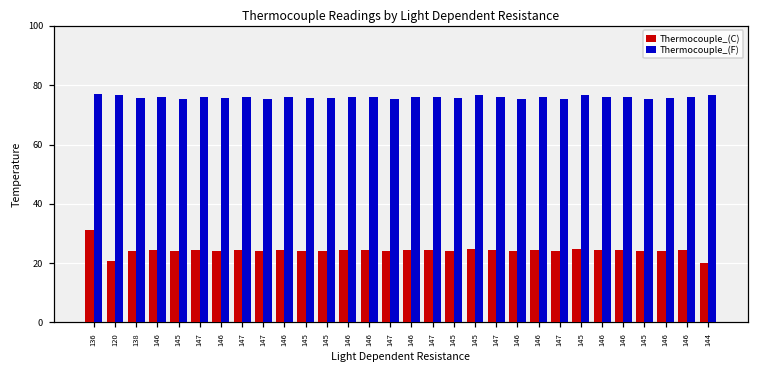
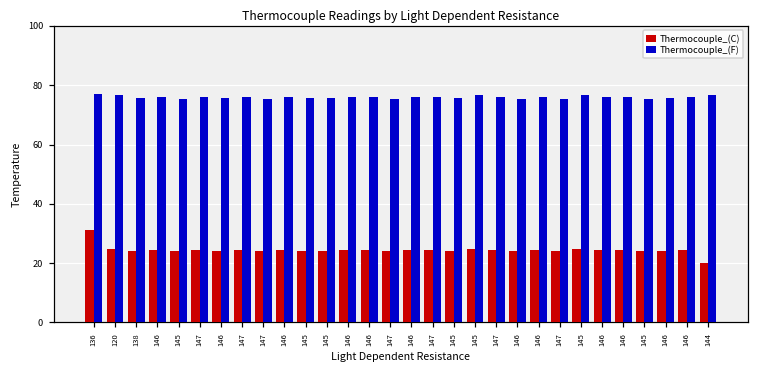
Thermocouple_(C), 120: 21 -> 25
